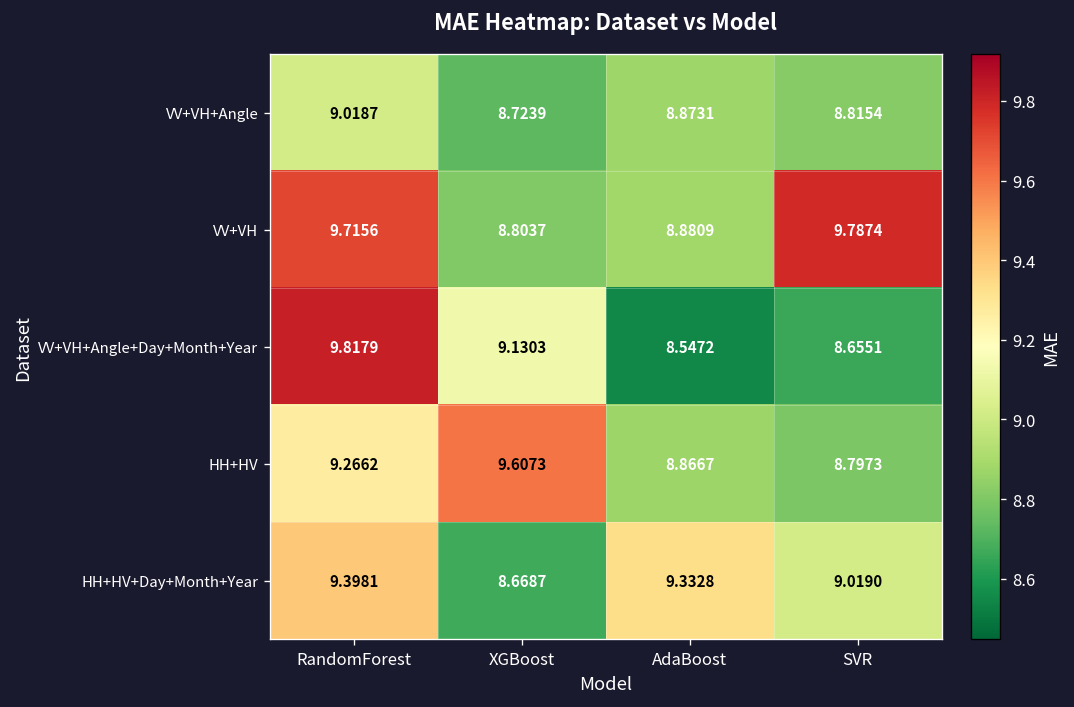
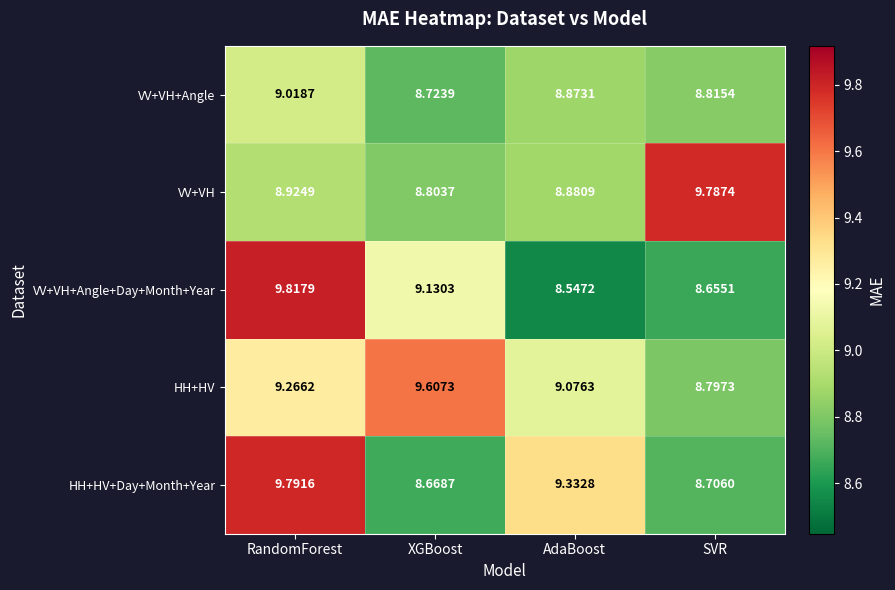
VV+VH, RandomForest: 9.7156 -> 8.9249
HH+HV, AdaBoost: 8.8667 -> 9.0763
HH+HV+Day+Month+Year, RandomForest: 9.3981 -> 9.7916
HH+HV+Day+Month+Year, SVR: 9.0190 -> 8.7060
